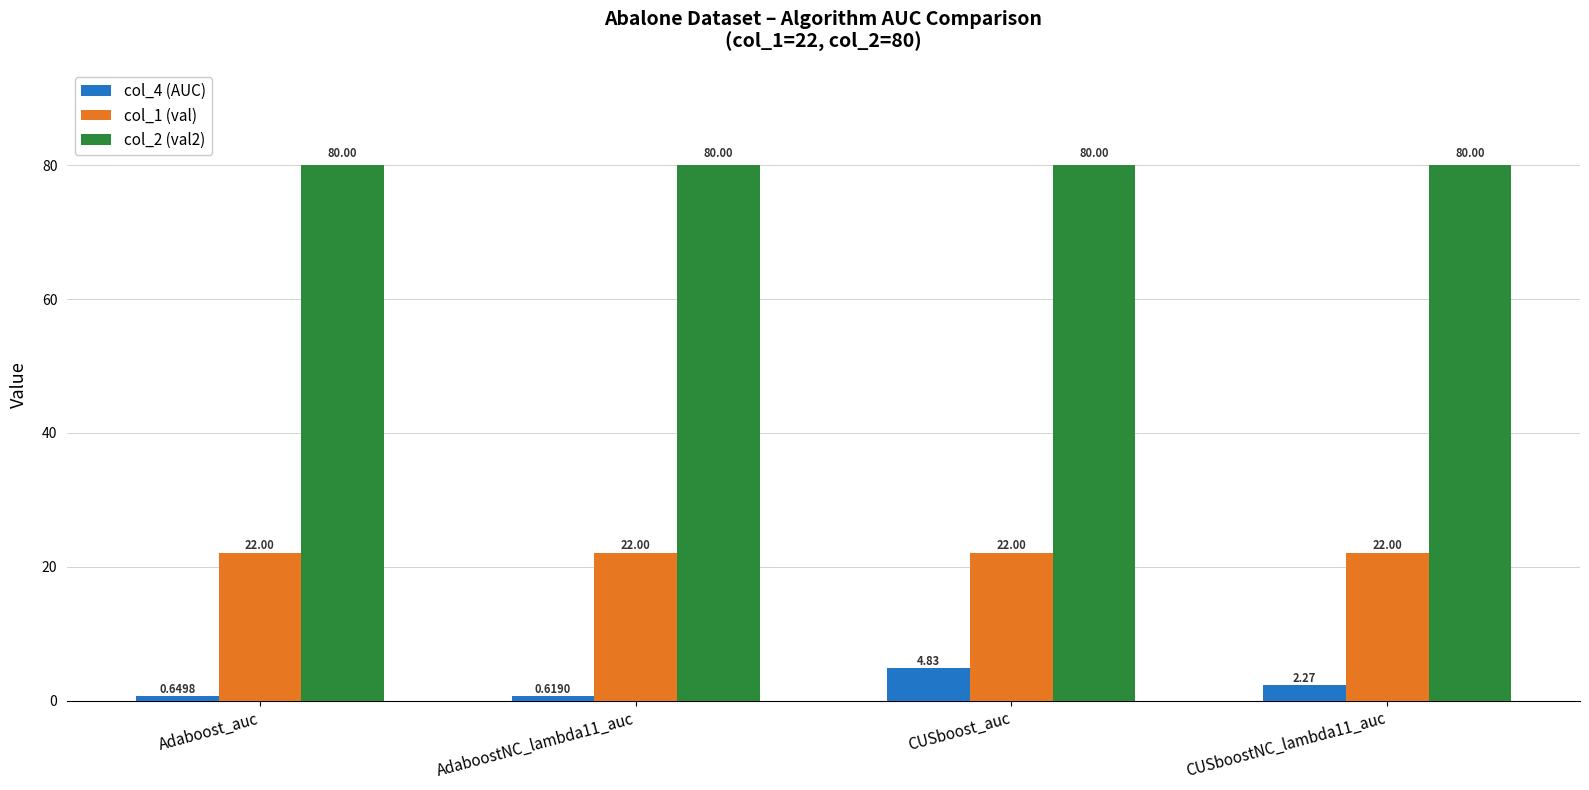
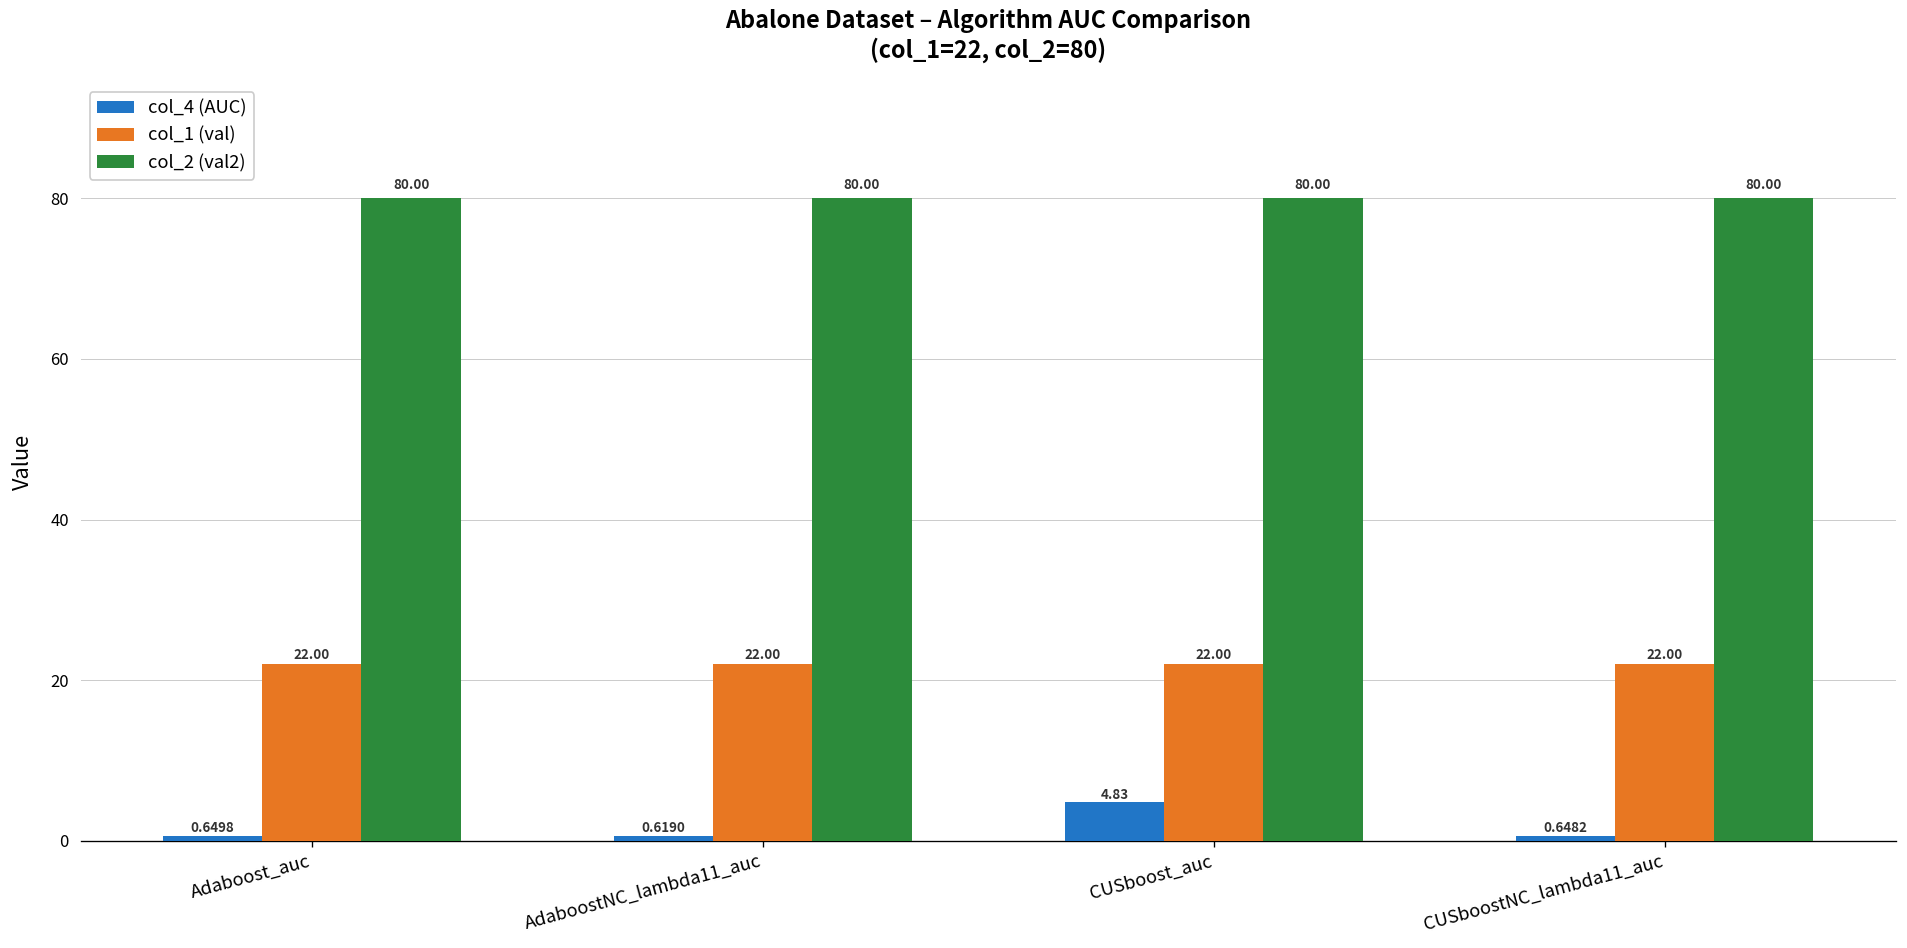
col_4 (AUC), CUSboostNC_lambda11_auc: 2.27 -> 0.6482
